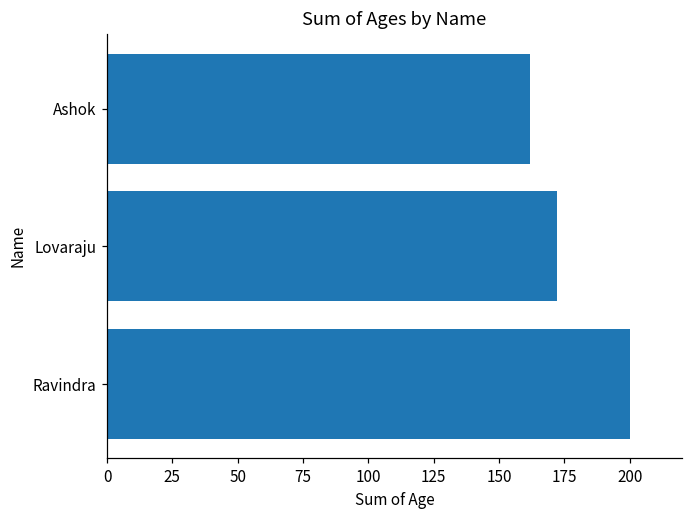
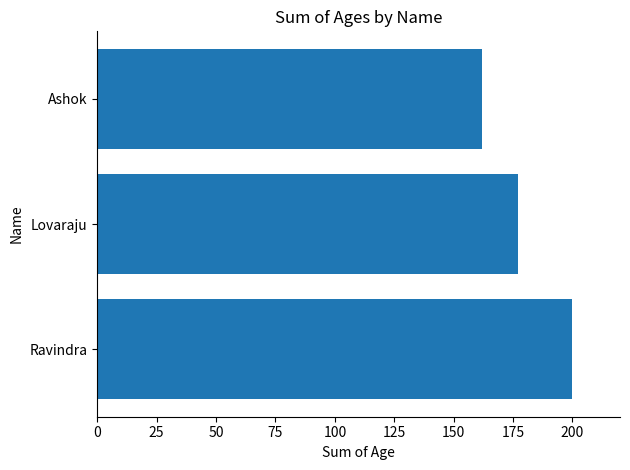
Lovaraju: 172 -> 177
